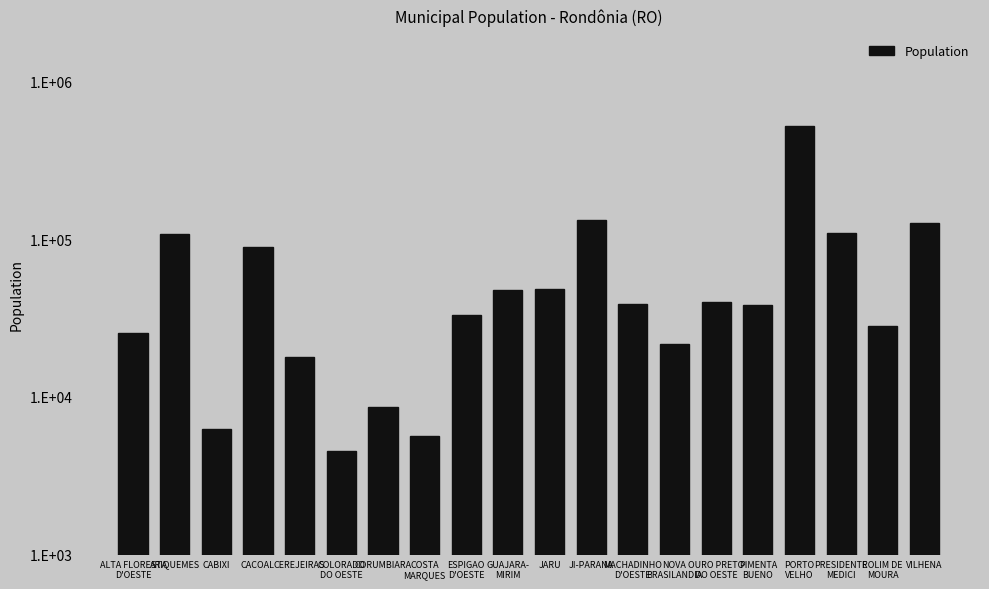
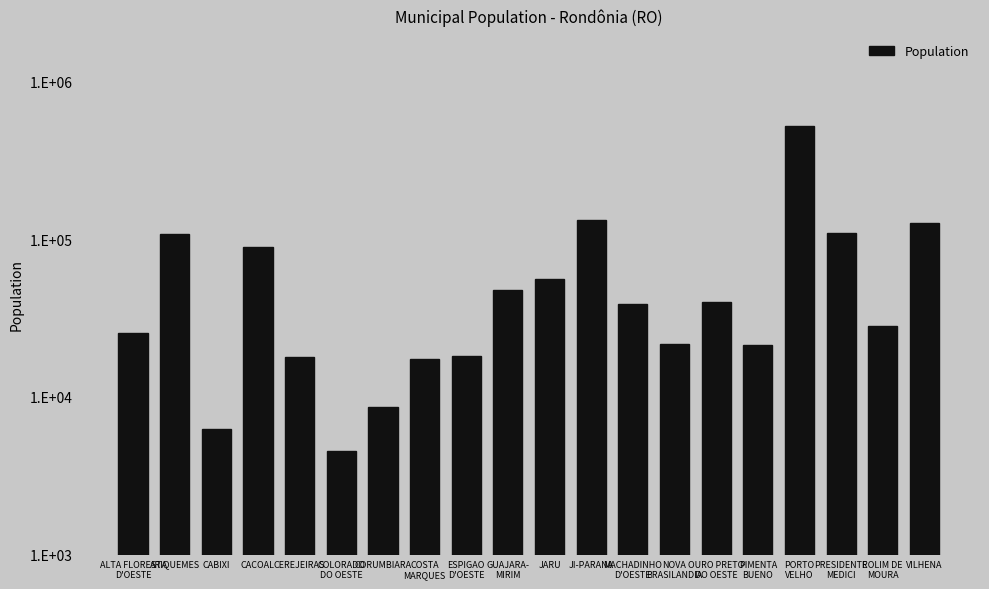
COSTA MARQUES: 5600 -> 17000
ESPIGAO D'OESTE: 33000 -> 18000
JARU: 48000 -> 56000
PIMENTA BUENO: 38000 -> 21000
